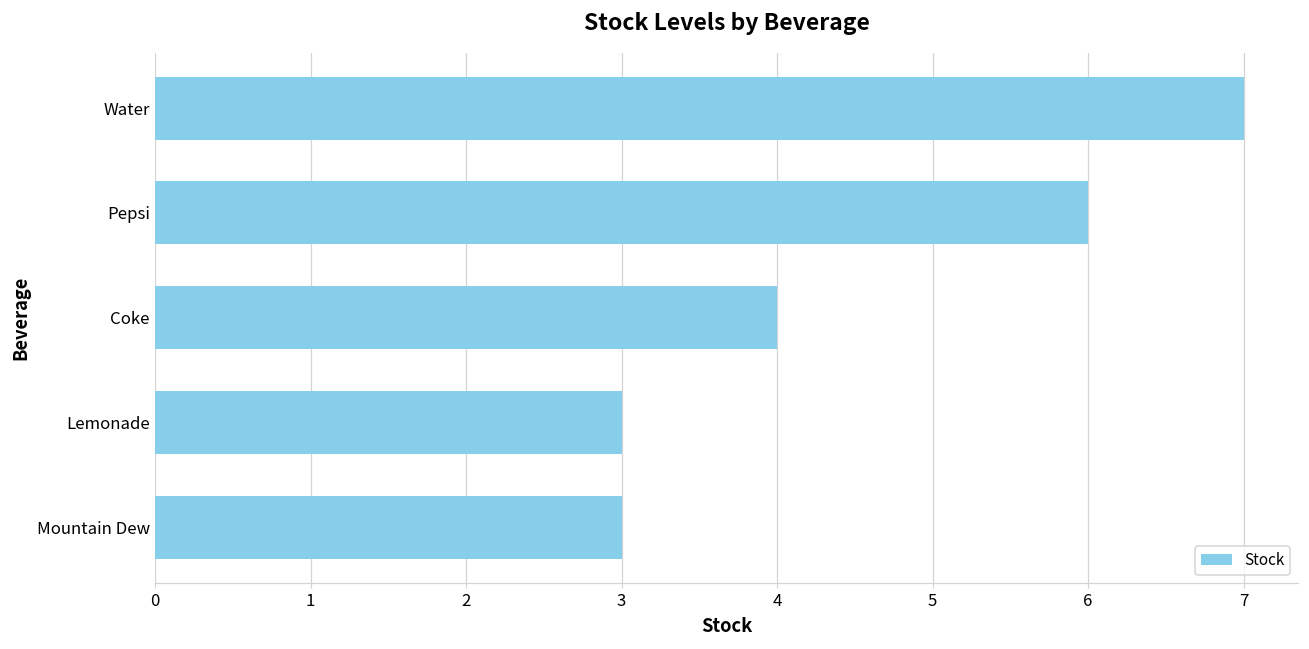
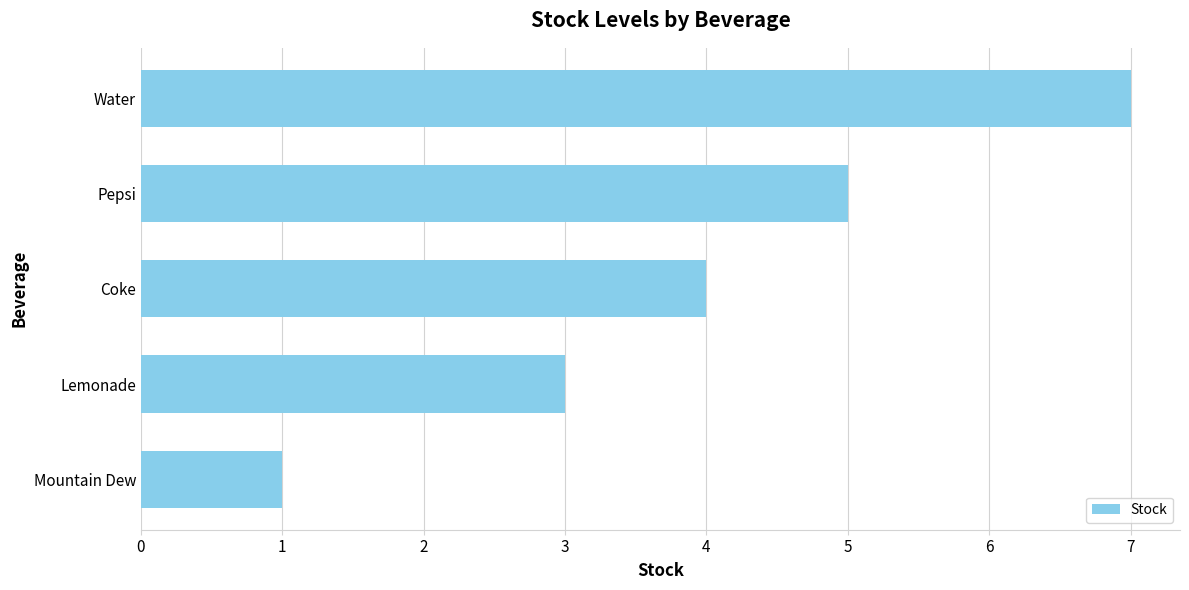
Pepsi: 6 -> 5
Mountain Dew: 3 -> 1
